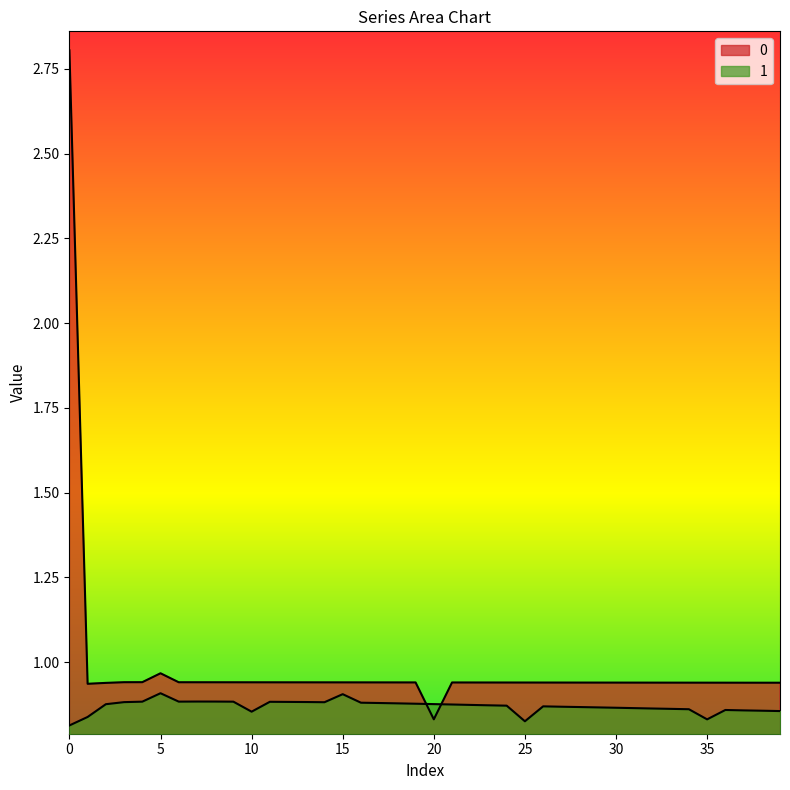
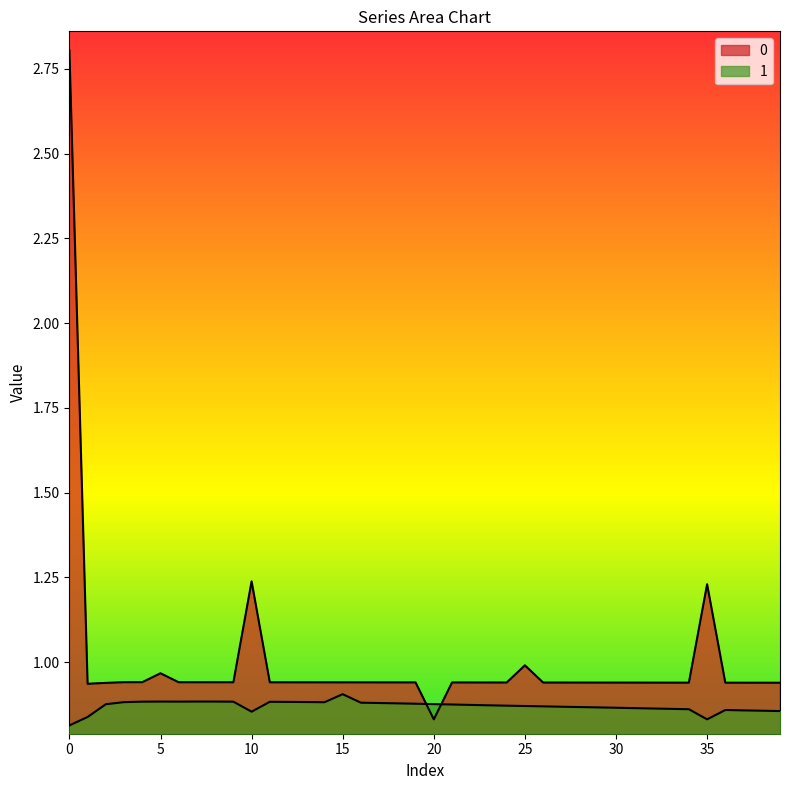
1, 5: 0.91 -> 0.88
0, 10: 0.94 -> 1.24
0, 25: 0.94 -> 0.99
1, 25: 0.83 -> 0.87
0, 35: 0.94 -> 1.23
